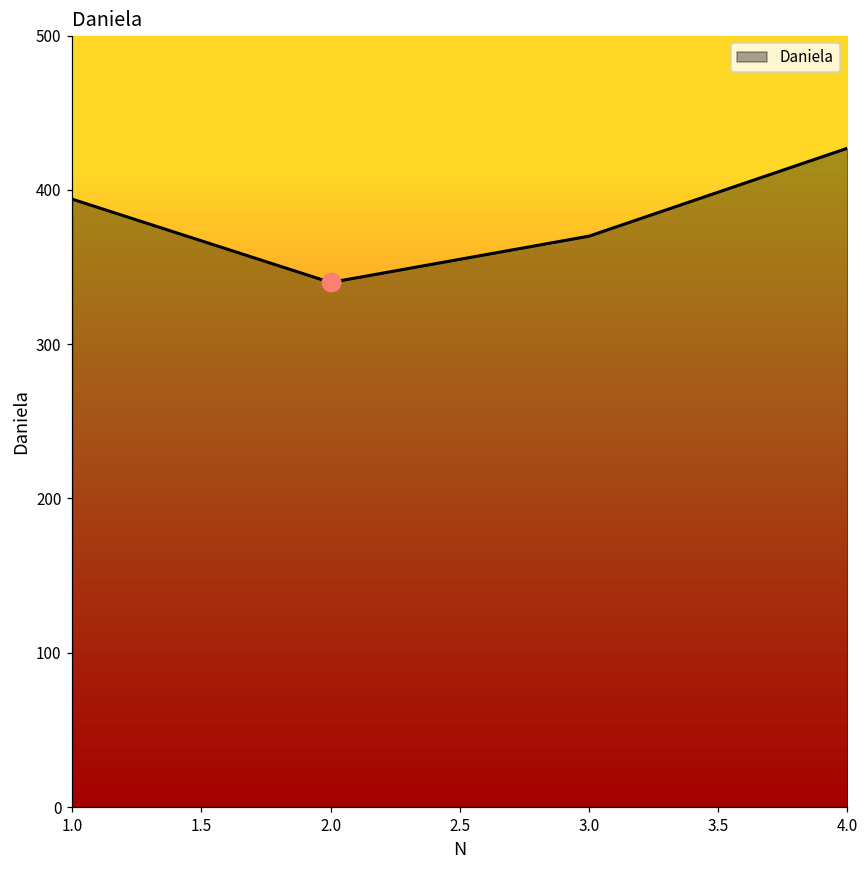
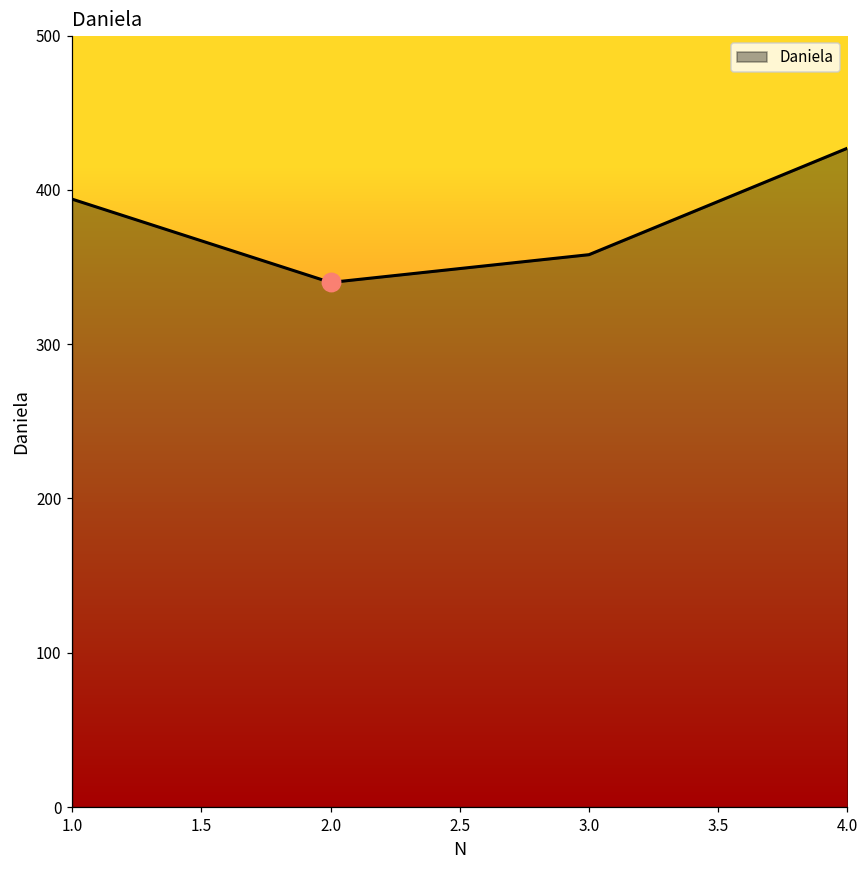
Daniela, 3.0: 370 -> 358
